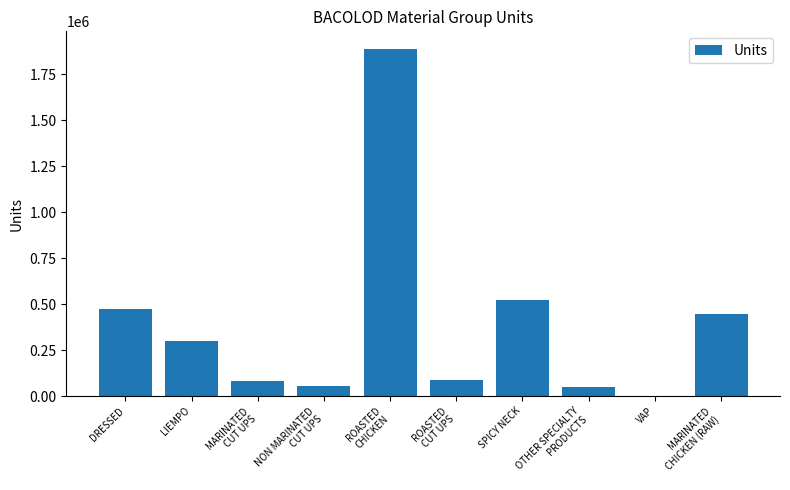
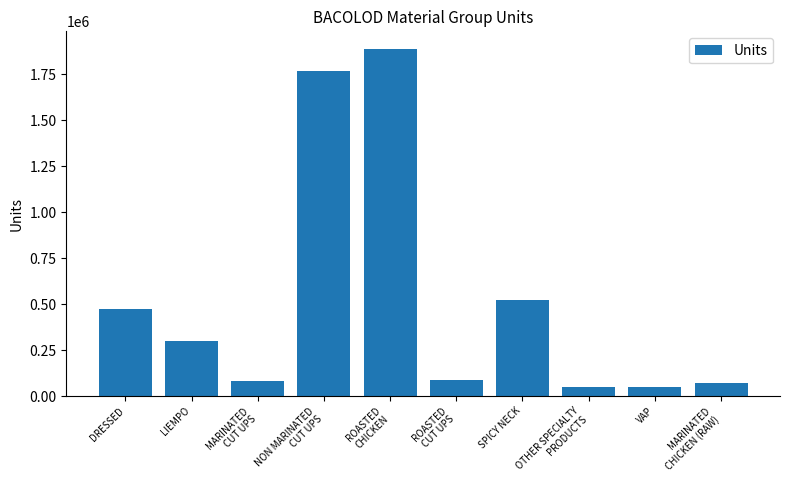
NON MARINATED CUT UPS: 50000 -> 1770000
VAP: 0 -> 50000
MARINATED CHICKEN (RAW): 450000 -> 70000
